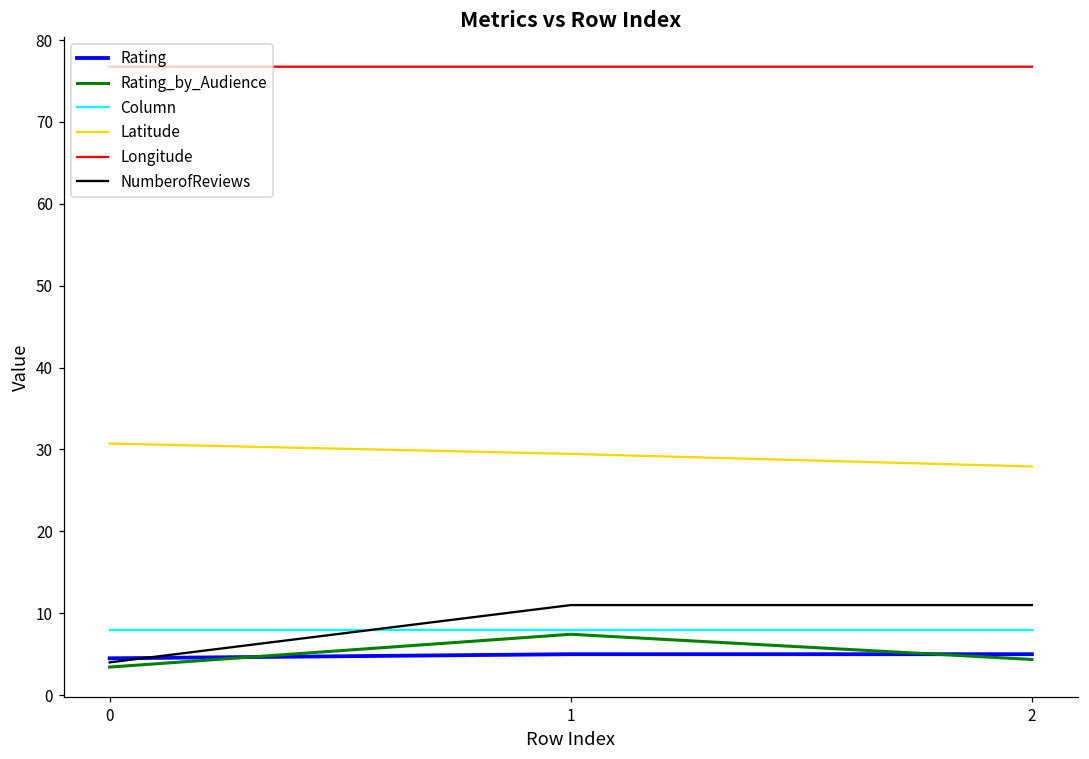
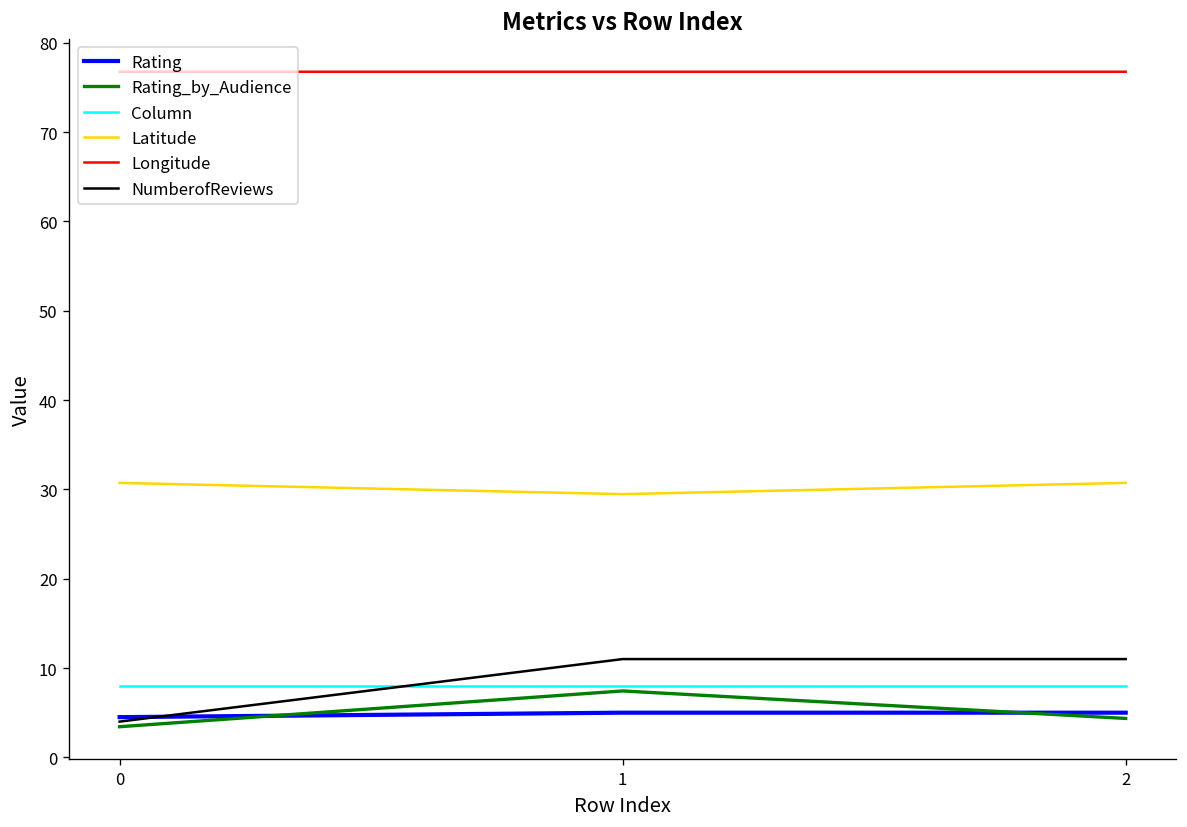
Latitude, 2: 28 -> 31
